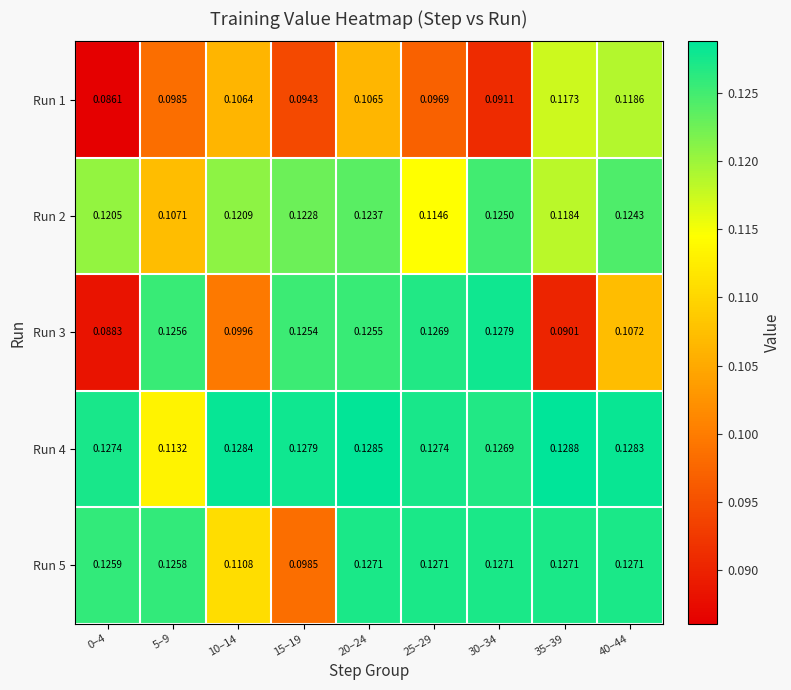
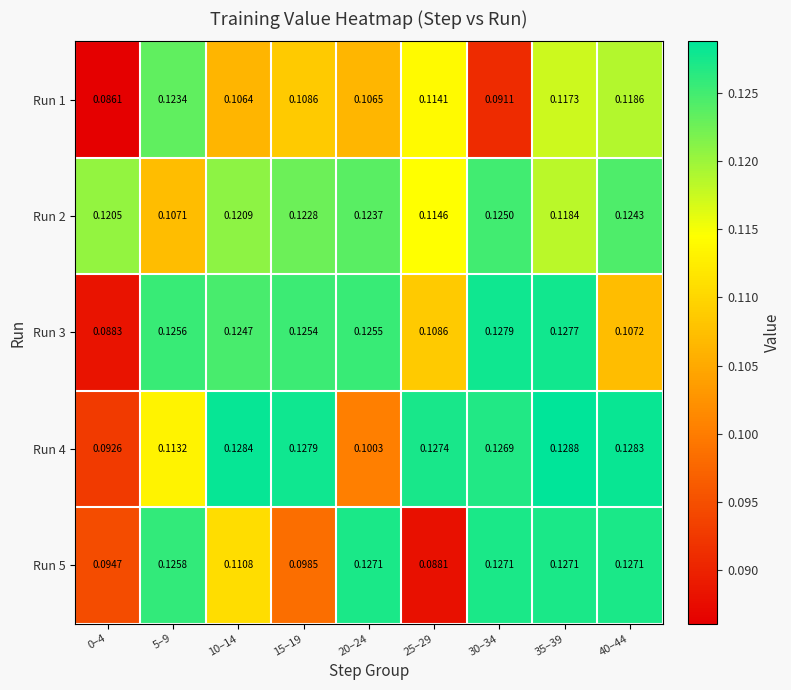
Run 1, 5–9: 0.0985 -> 0.1234
Run 1, 15–19: 0.0943 -> 0.1086
Run 1, 25–29: 0.0969 -> 0.1141
Run 3, 10–14: 0.0996 -> 0.1247
Run 3, 25–29: 0.1269 -> 0.1086
Run 3, 35–39: 0.0901 -> 0.1277
Run 4, 0–4: 0.1274 -> 0.0926
Run 4, 20–24: 0.1285 -> 0.1003
Run 5, 0–4: 0.1259 -> 0.0947
Run 5, 25–29: 0.1271 -> 0.0881
